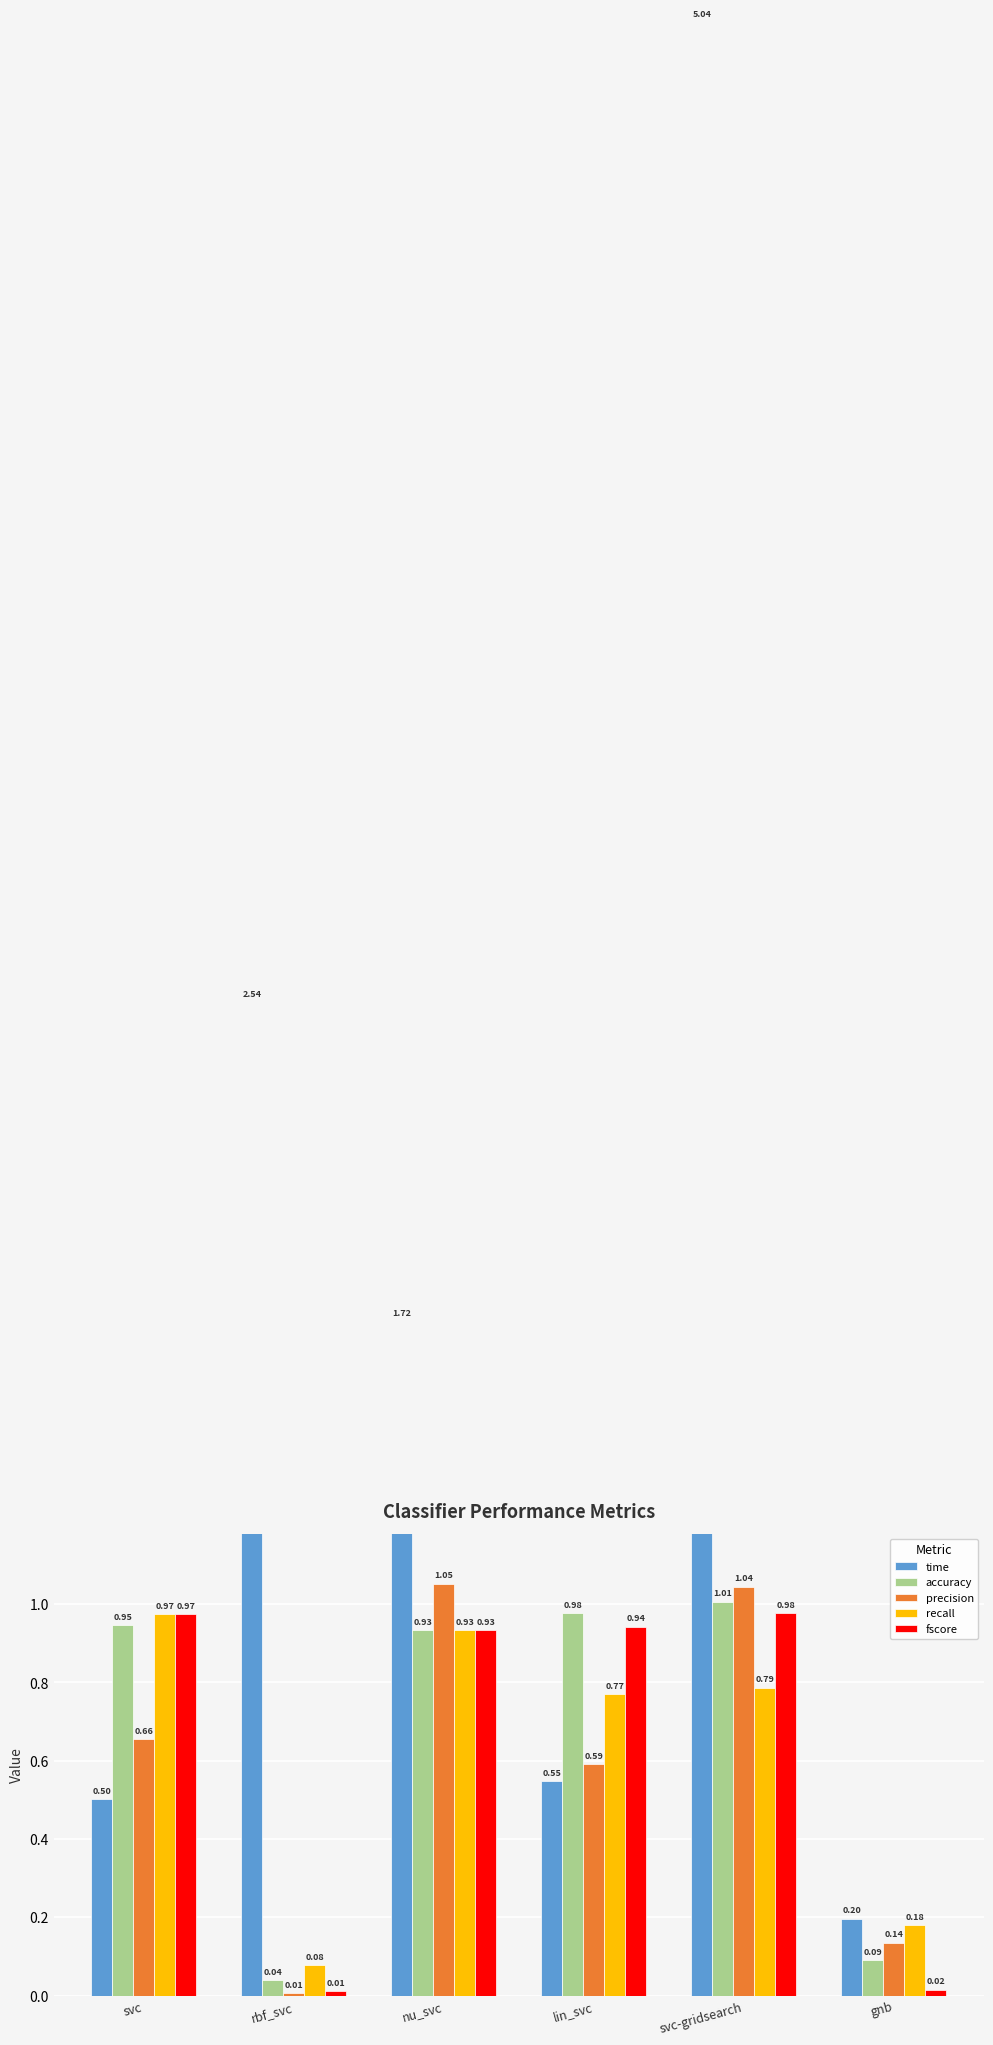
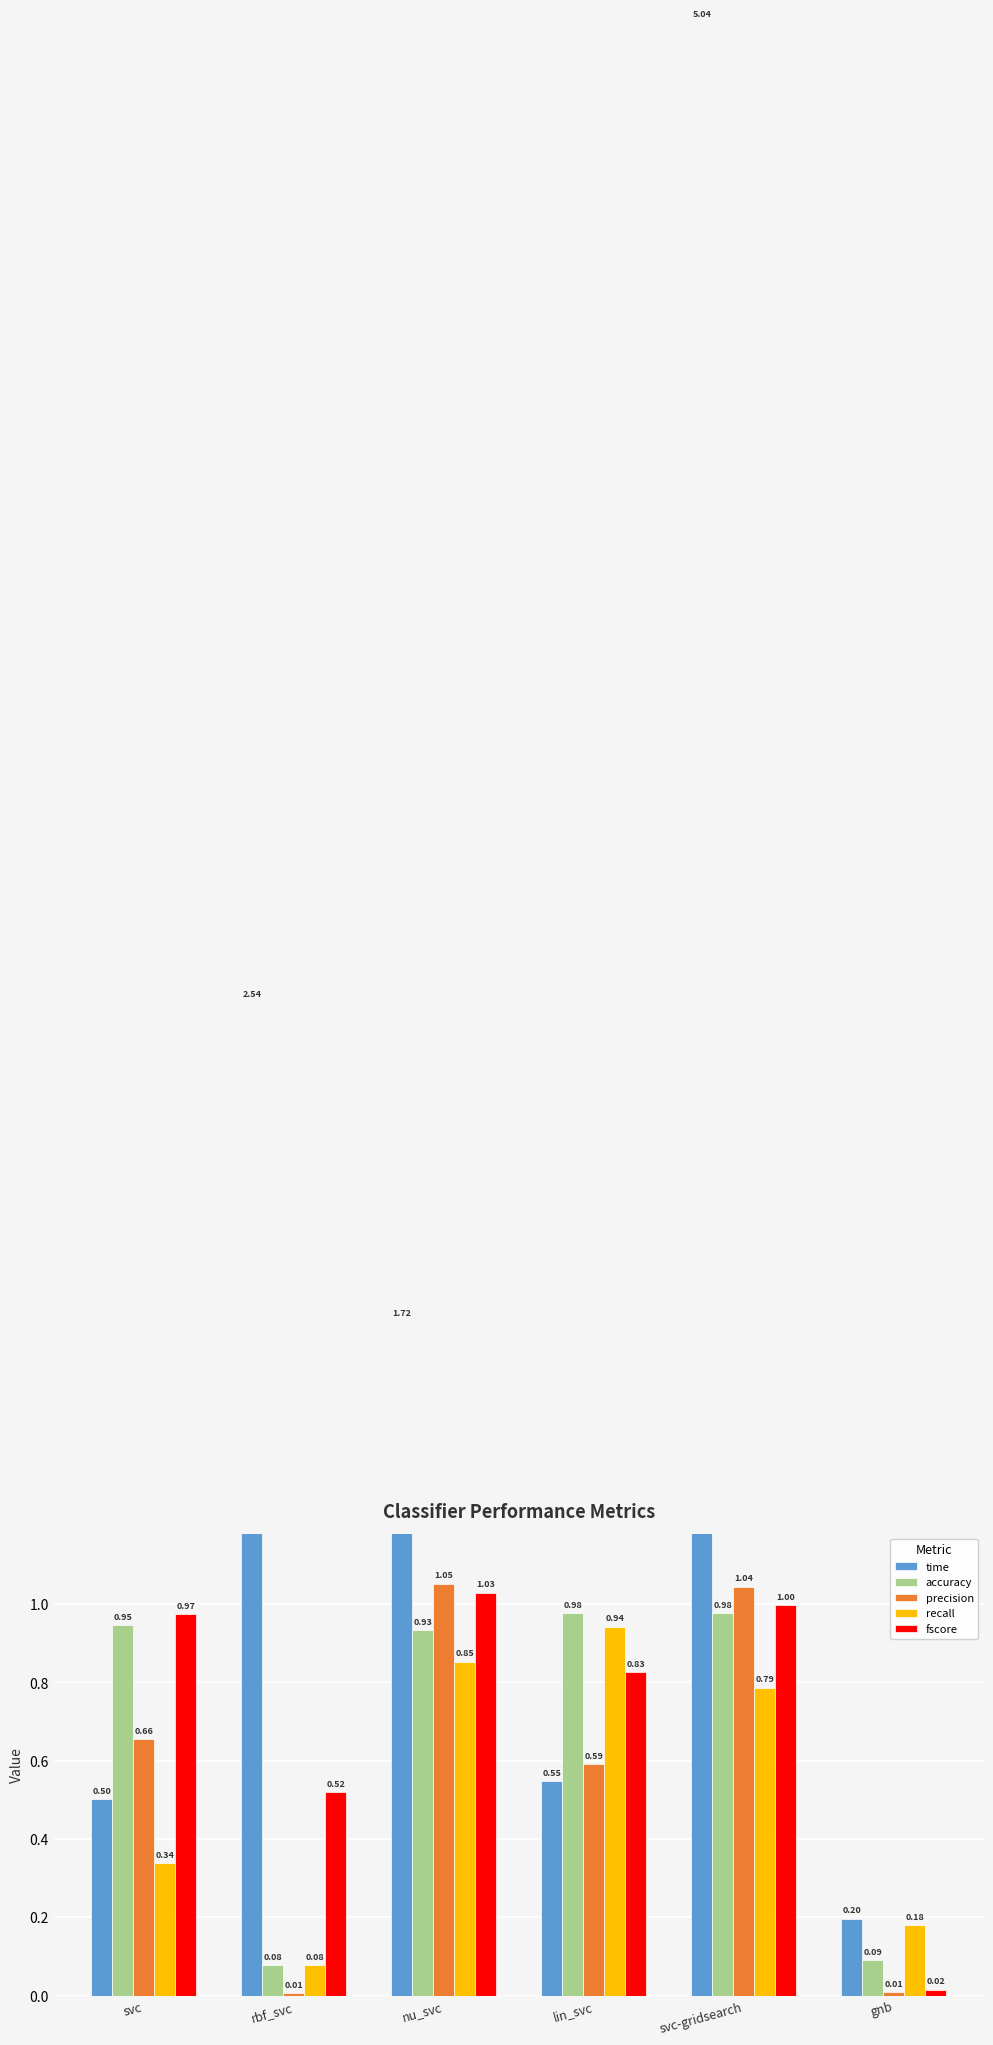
recall, svc: 0.97 -> 0.34
accuracy, rbf_svc: 0.04 -> 0.08
fscore, rbf_svc: 0.01 -> 0.52
recall, nu_svc: 0.93 -> 0.85
fscore, nu_svc: 0.93 -> 1.03
recall, lin_svc: 0.77 -> 0.94
fscore, lin_svc: 0.94 -> 0.83
accuracy, svc-gridsearch: 1.01 -> 0.98
fscore, svc-gridsearch: 0.98 -> 1.00
precision, gnb: 0.14 -> 0.01
